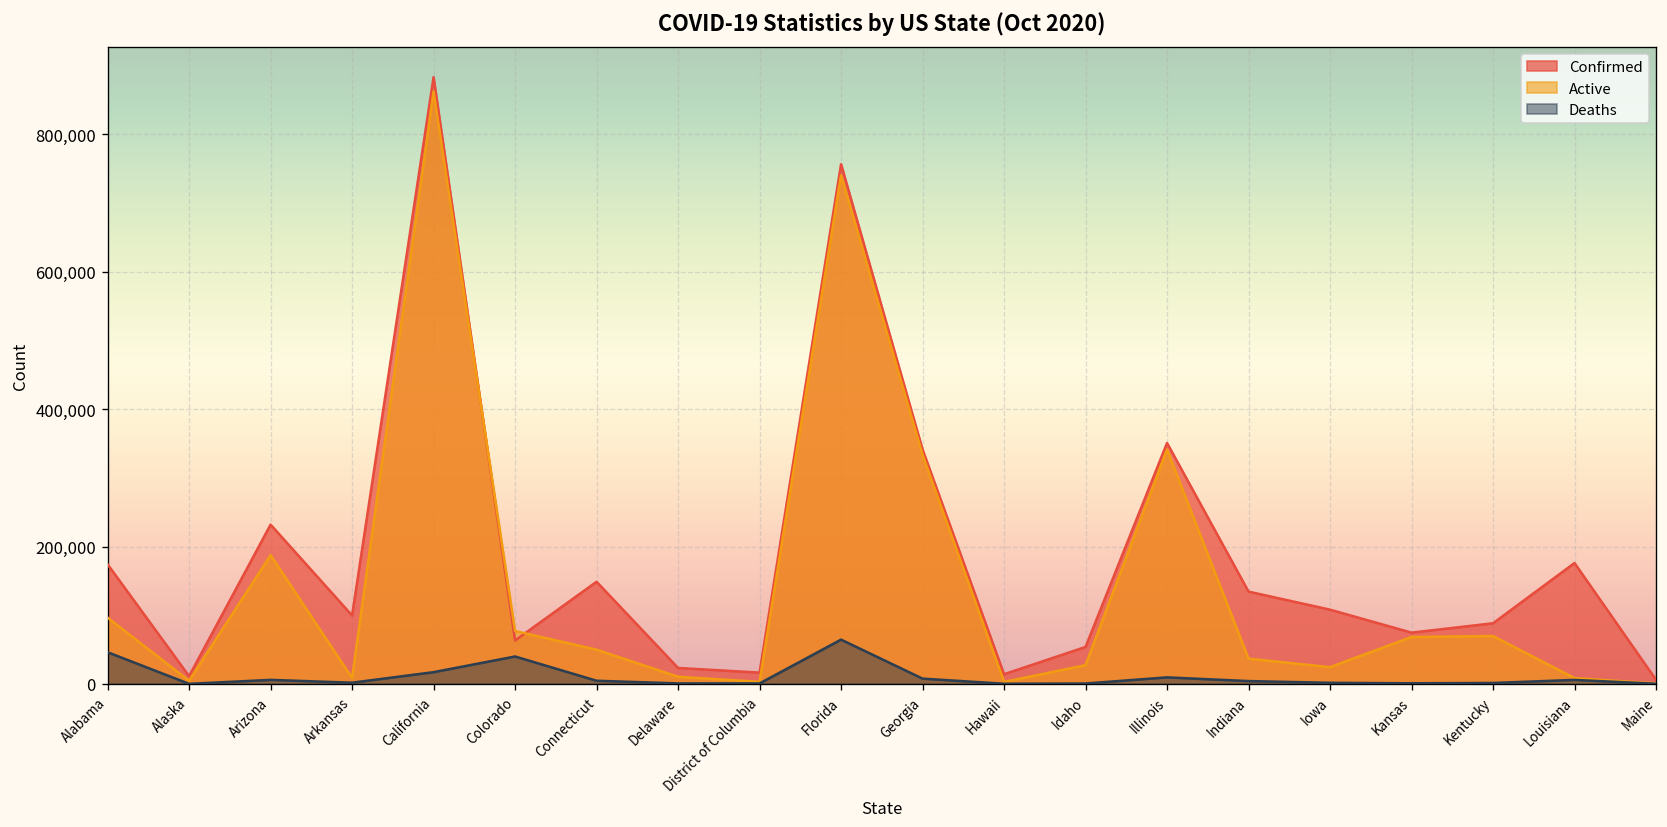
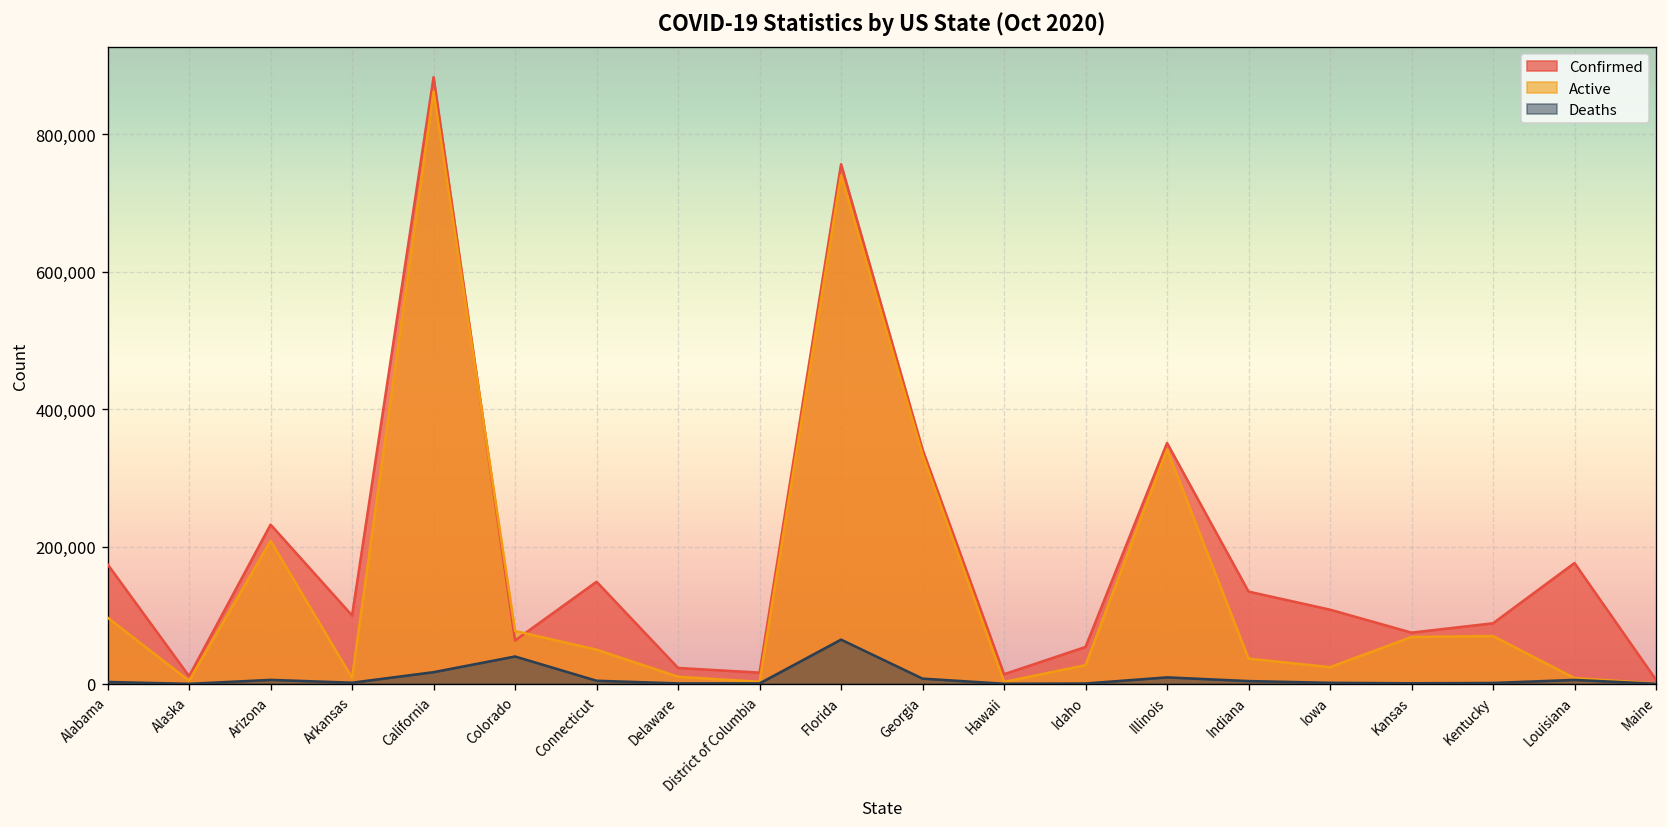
Deaths, Alabama: 50,000 -> 0
Active, Arizona: 190,000 -> 210,000
